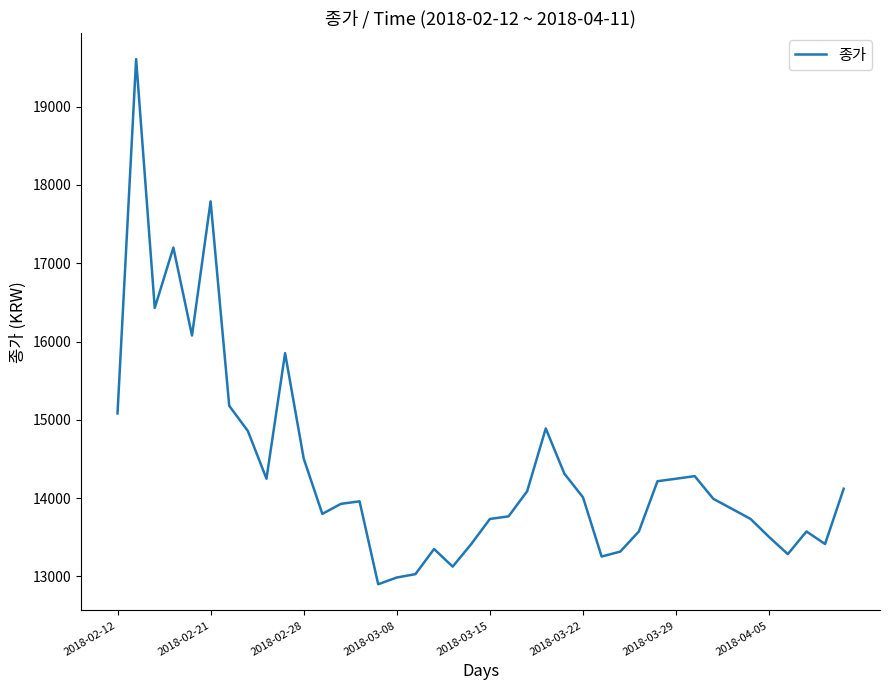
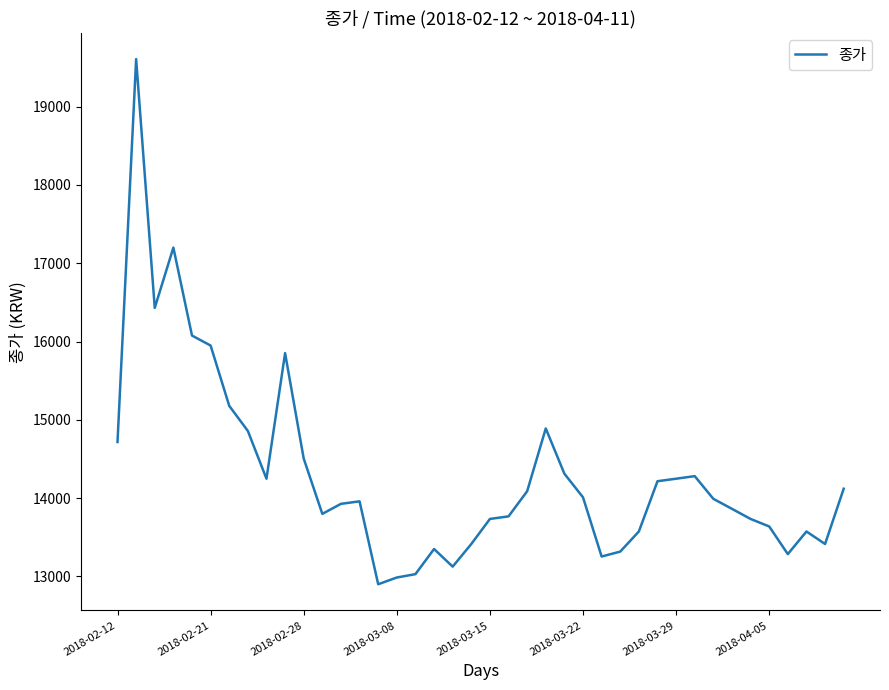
2018-02-12: 15100 -> 14700
2018-02-21: 17800 -> 15900
2018-04-05: 13500 -> 13600
